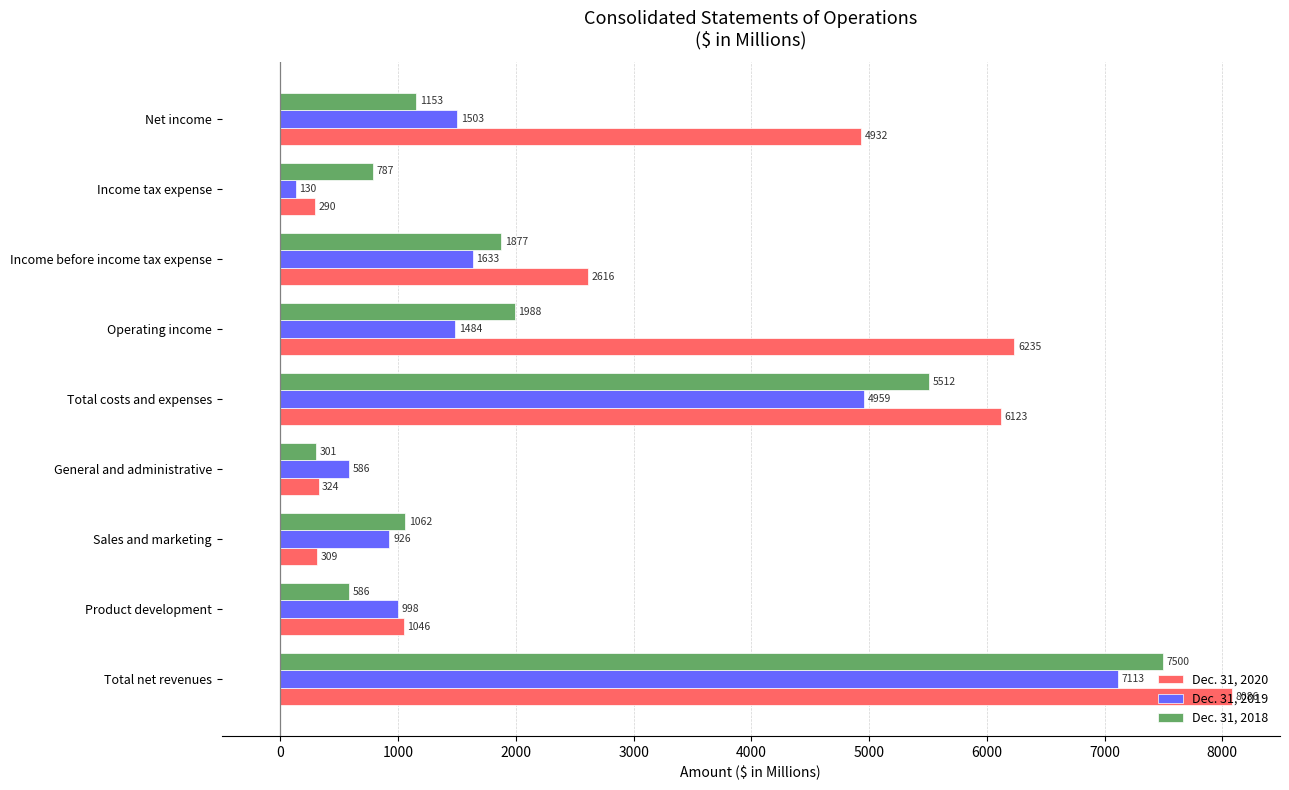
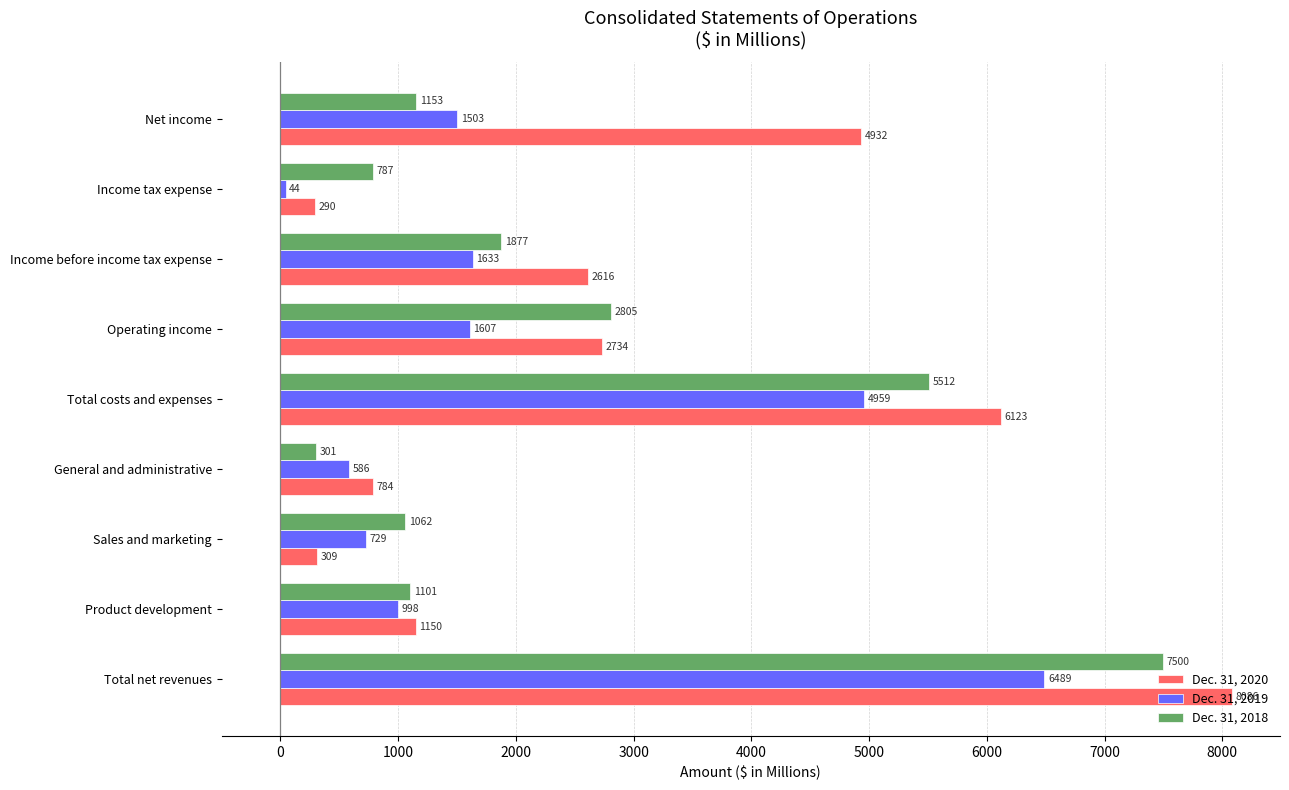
Dec. 31, 2019, Income tax expense: 130 -> 44
Dec. 31, 2018, Operating income: 1988 -> 2805
Dec. 31, 2019, Operating income: 1484 -> 1607
Dec. 31, 2020, Operating income: 6235 -> 2734
Dec. 31, 2020, General and administrative: 324 -> 784
Dec. 31, 2019, Sales and marketing: 926 -> 729
Dec. 31, 2018, Product development: 586 -> 1101
Dec. 31, 2020, Product development: 1046 -> 1150
Dec. 31, 2019, Total net revenues: 7113 -> 6489
